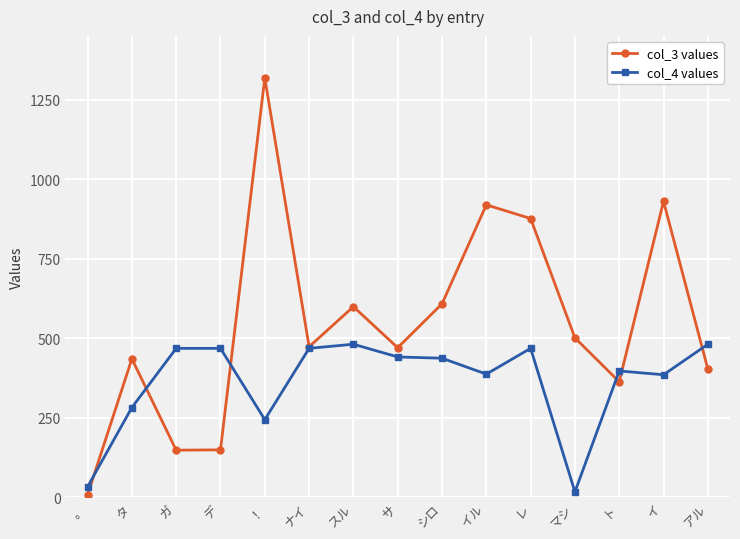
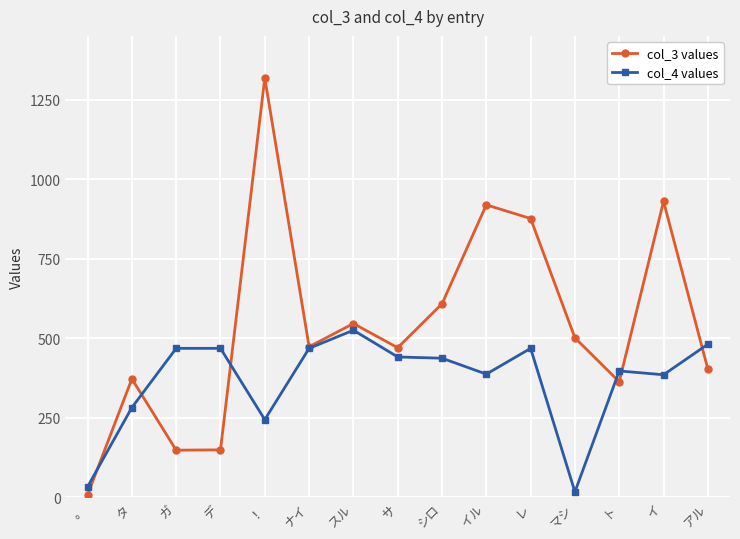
col_3 values, タ: 440 -> 370
col_3 values, スル: 600 -> 550
col_4 values, スル: 480 -> 530
